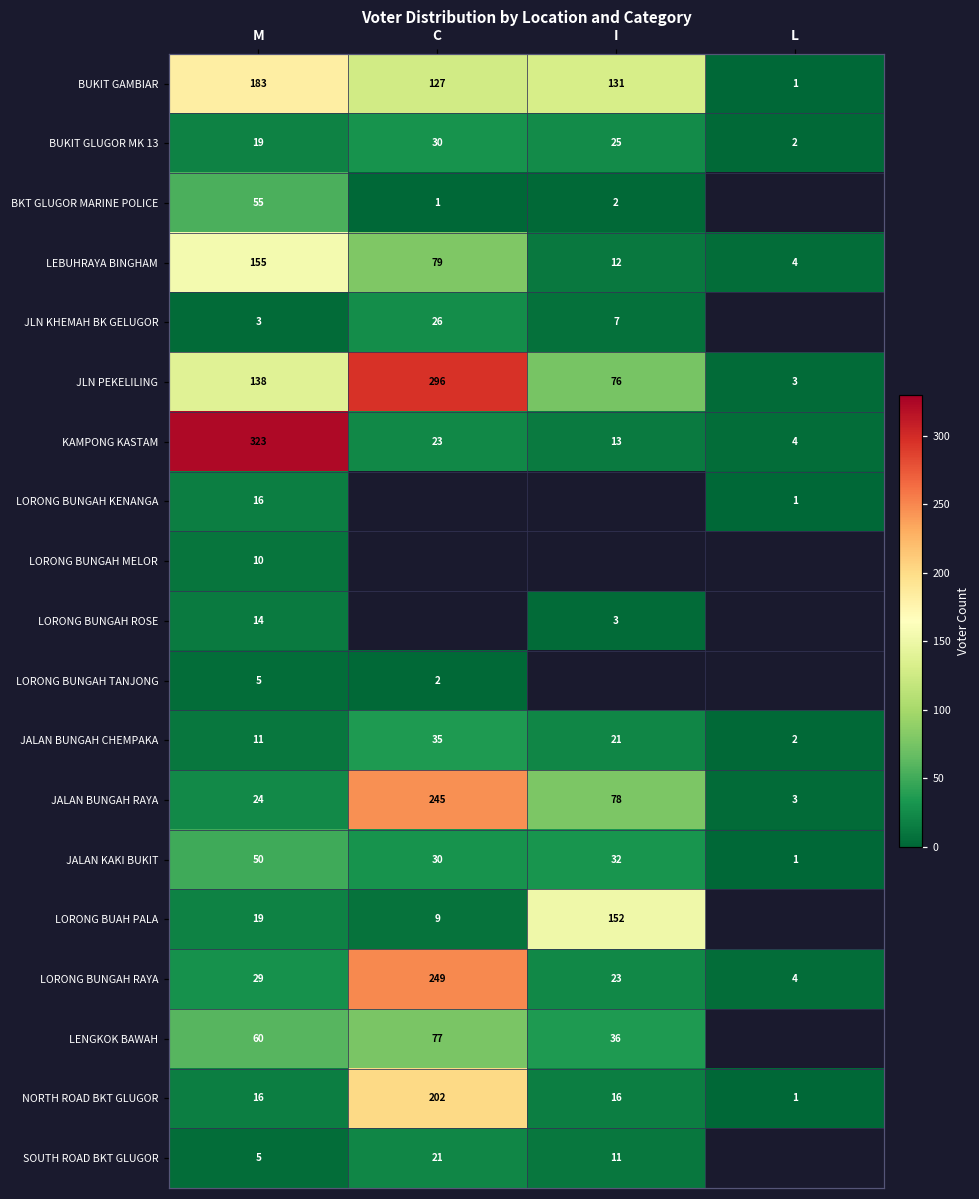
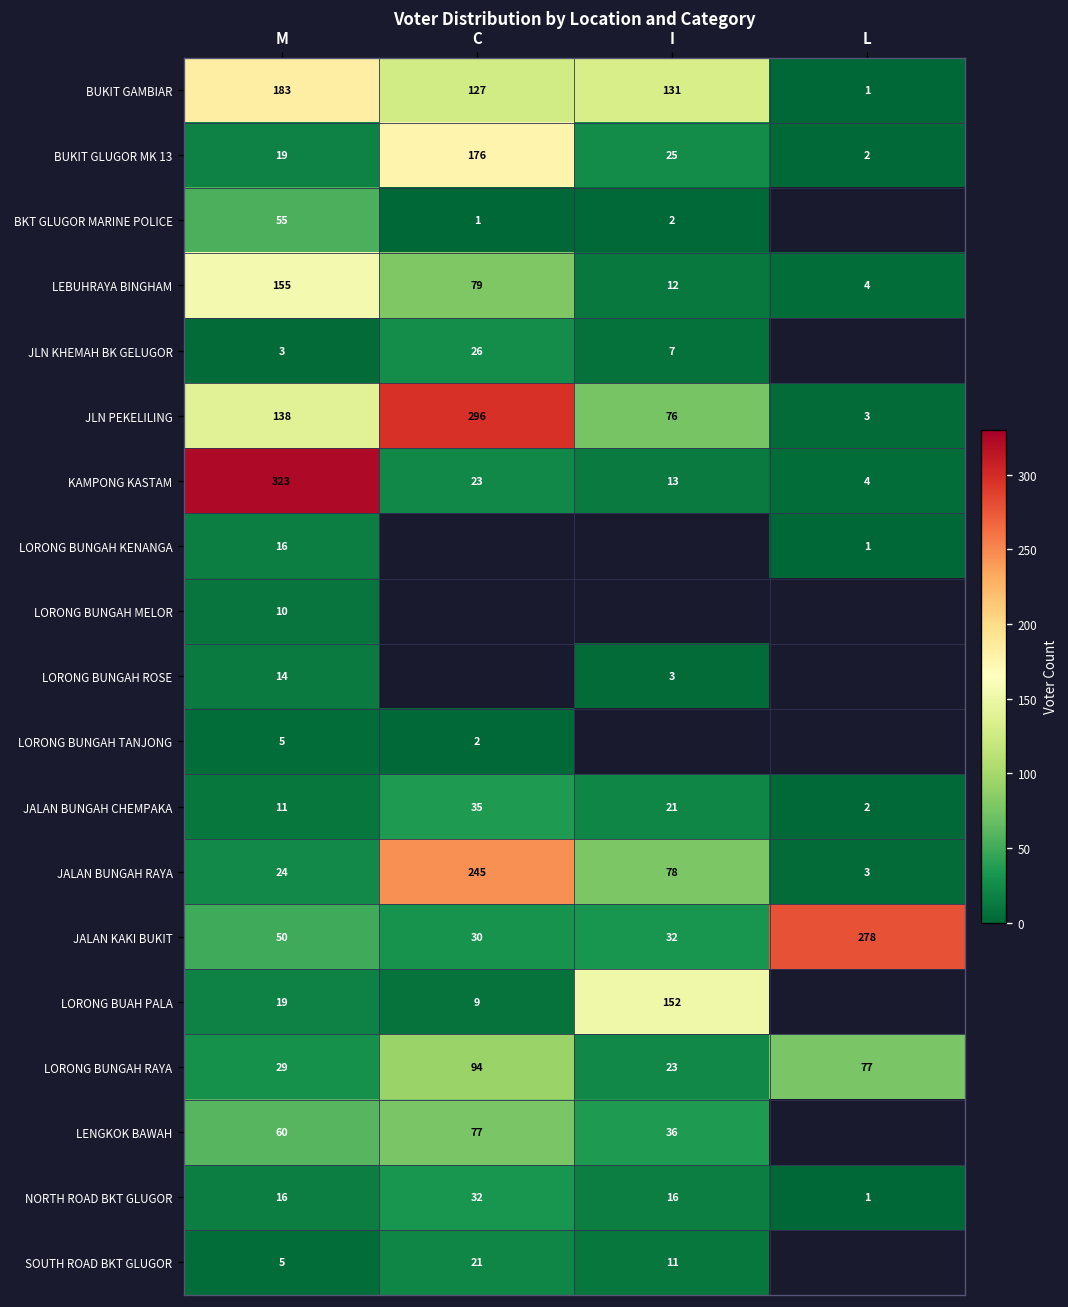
BUKIT GLUGOR MK 13, C: 30 -> 176
JALAN KAKI BUKIT, L: 1 -> 278
LORONG BUNGAH RAYA, C: 249 -> 94
LORONG BUNGAH RAYA, L: 4 -> 77
NORTH ROAD BKT GLUGOR, C: 202 -> 32
